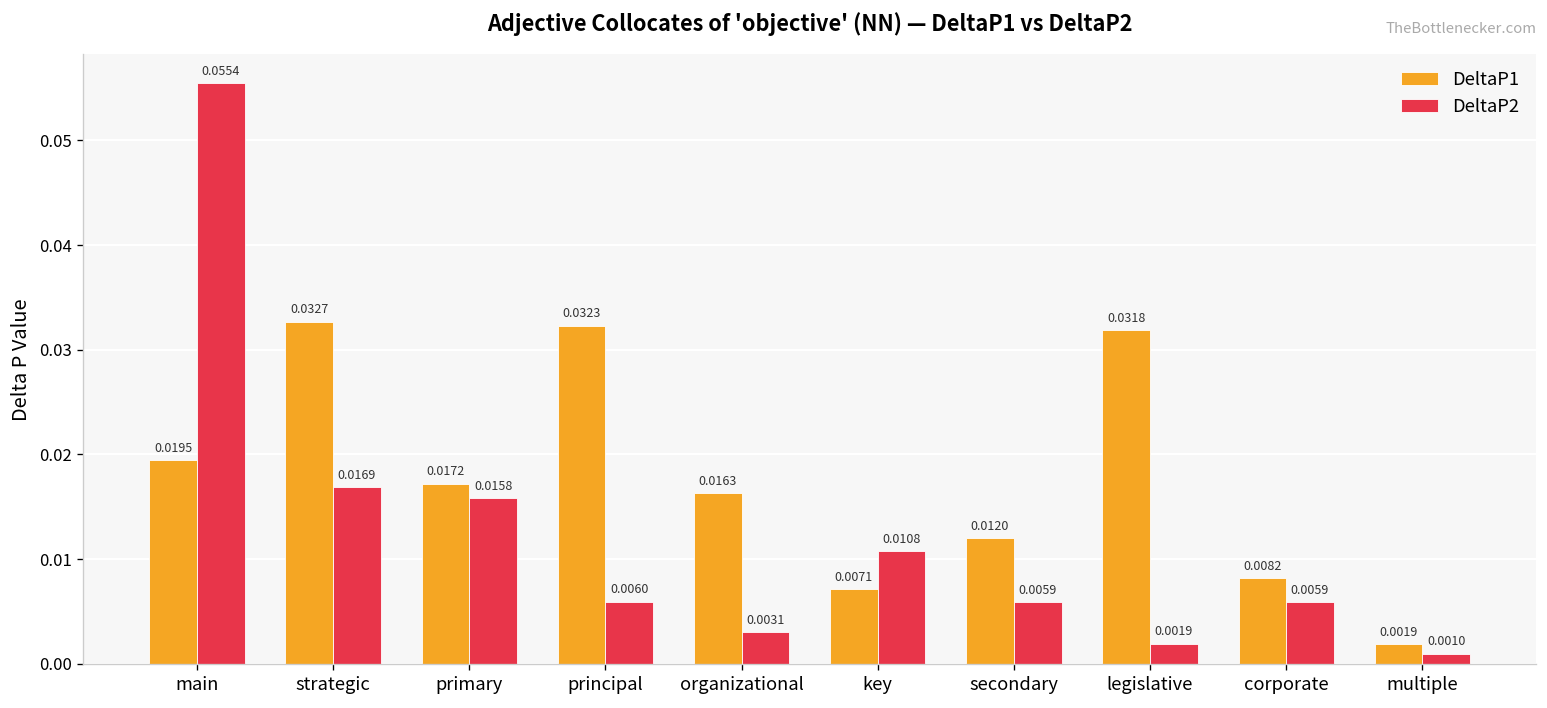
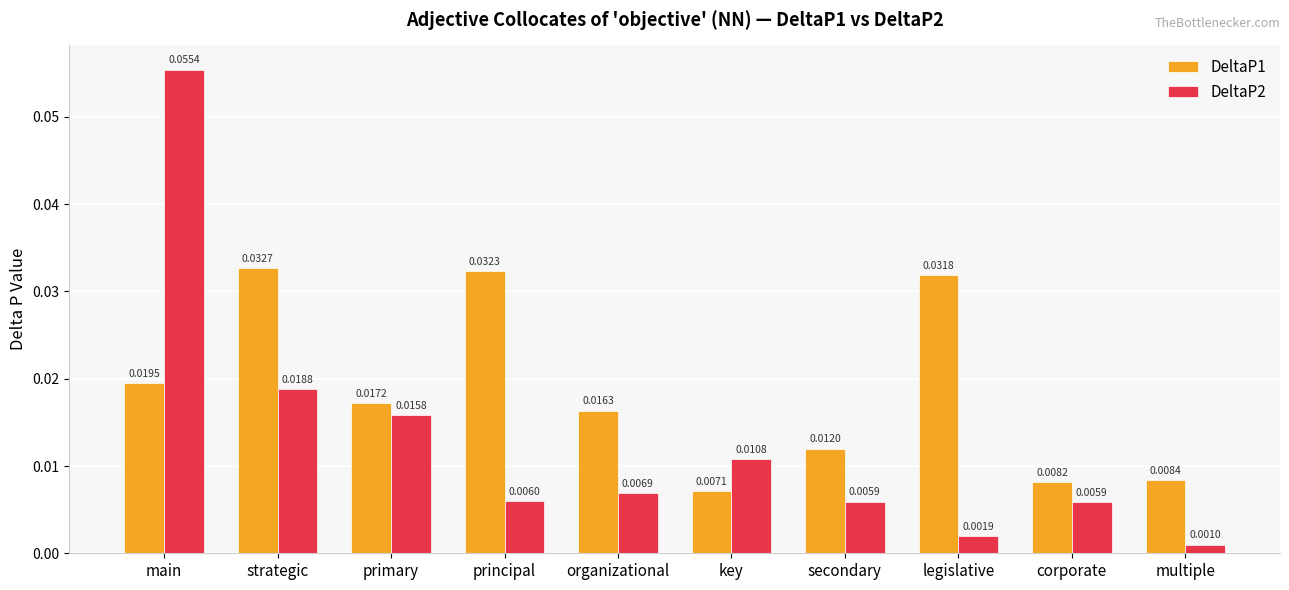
DeltaP2, strategic: 0.0169 -> 0.0188
DeltaP2, organizational: 0.0031 -> 0.0069
DeltaP1, multiple: 0.0019 -> 0.0084
